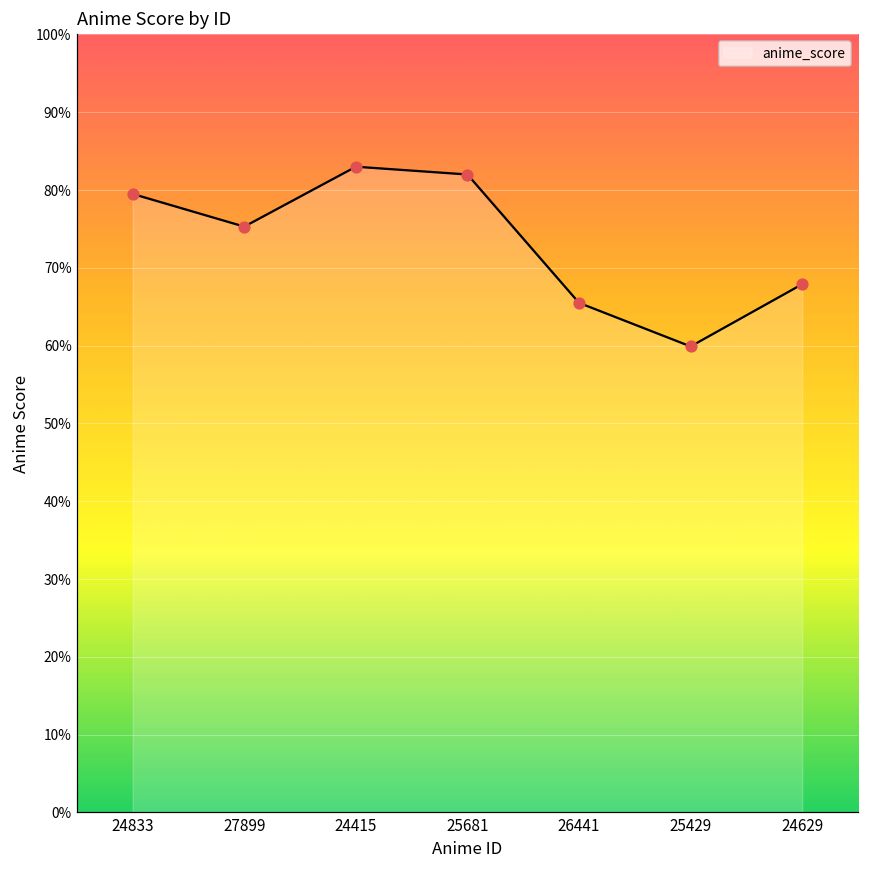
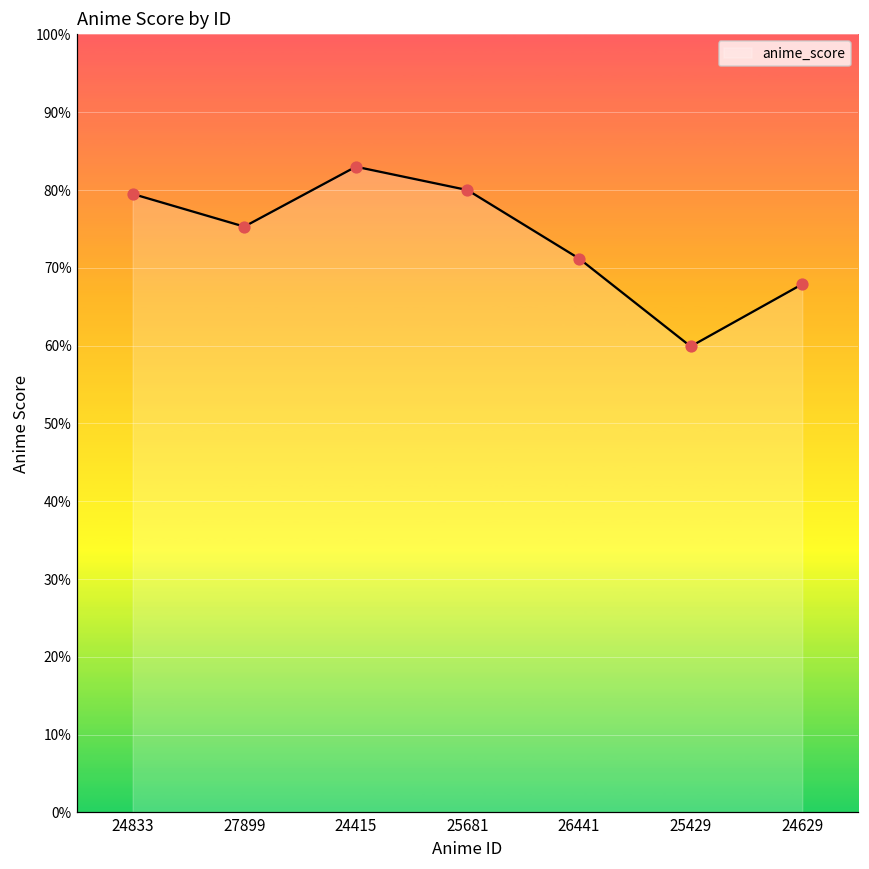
anime_score, 25681: 82% -> 80%
anime_score, 26441: 66% -> 71%
